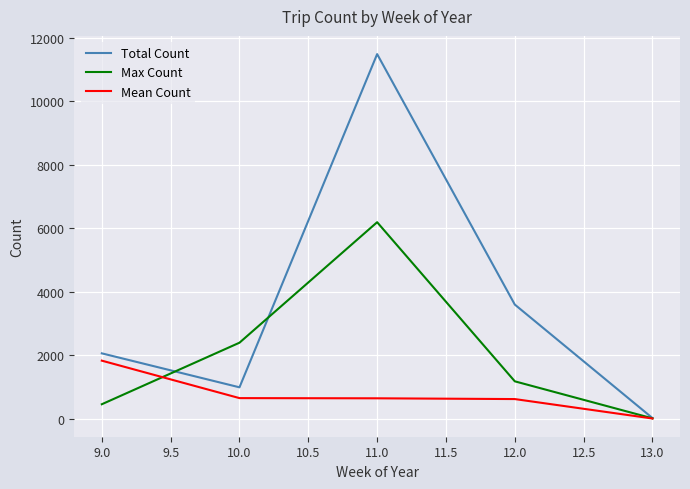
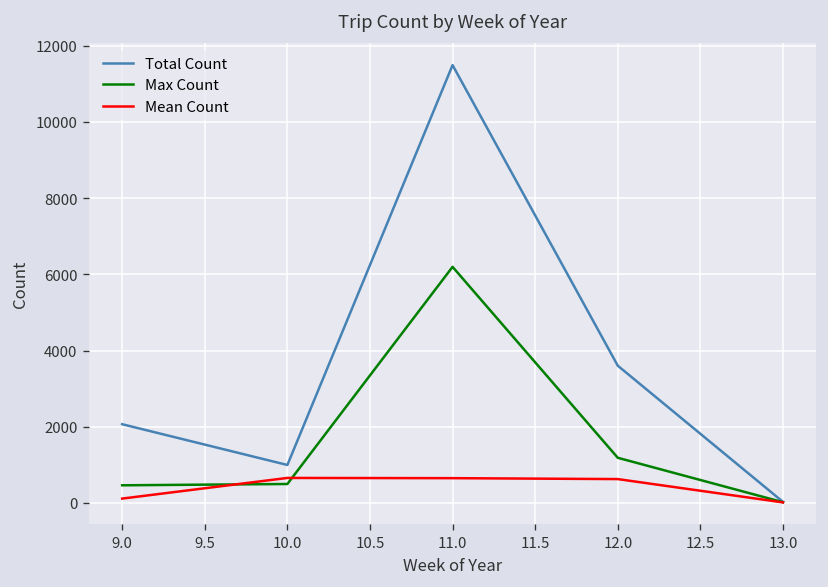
Mean Count, 9.0: 1800 -> 100
Max Count, 10.0: 2400 -> 500
